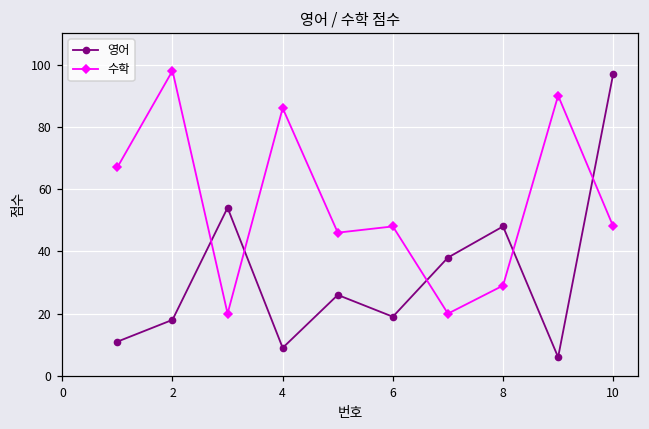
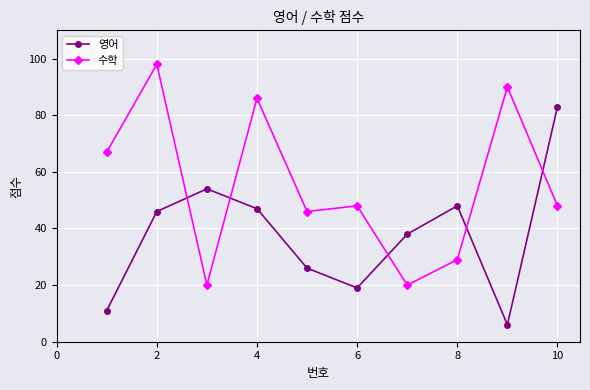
영어, 2: 18 -> 46
영어, 4: 9 -> 47
영어, 10: 97 -> 83
